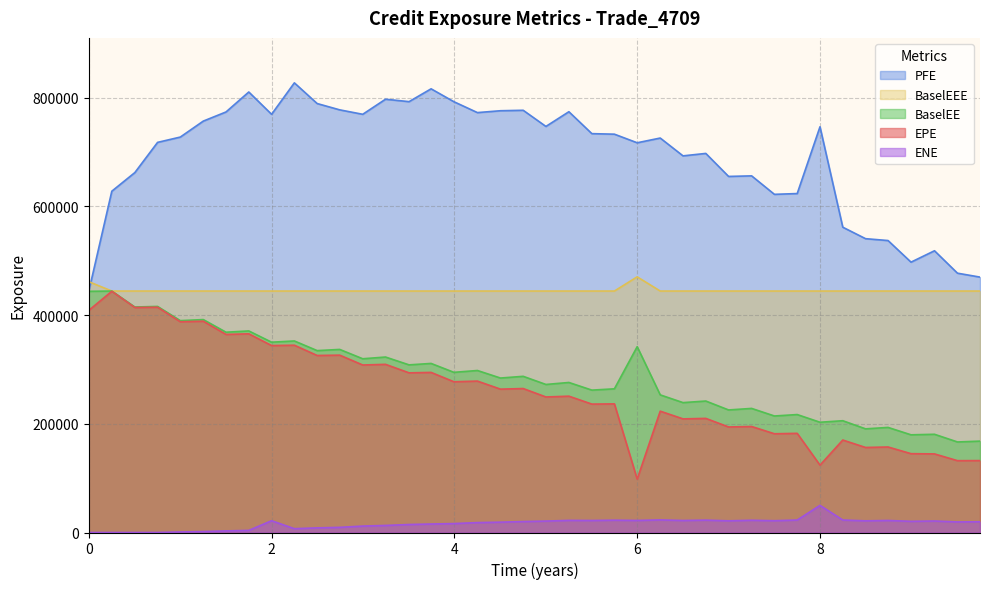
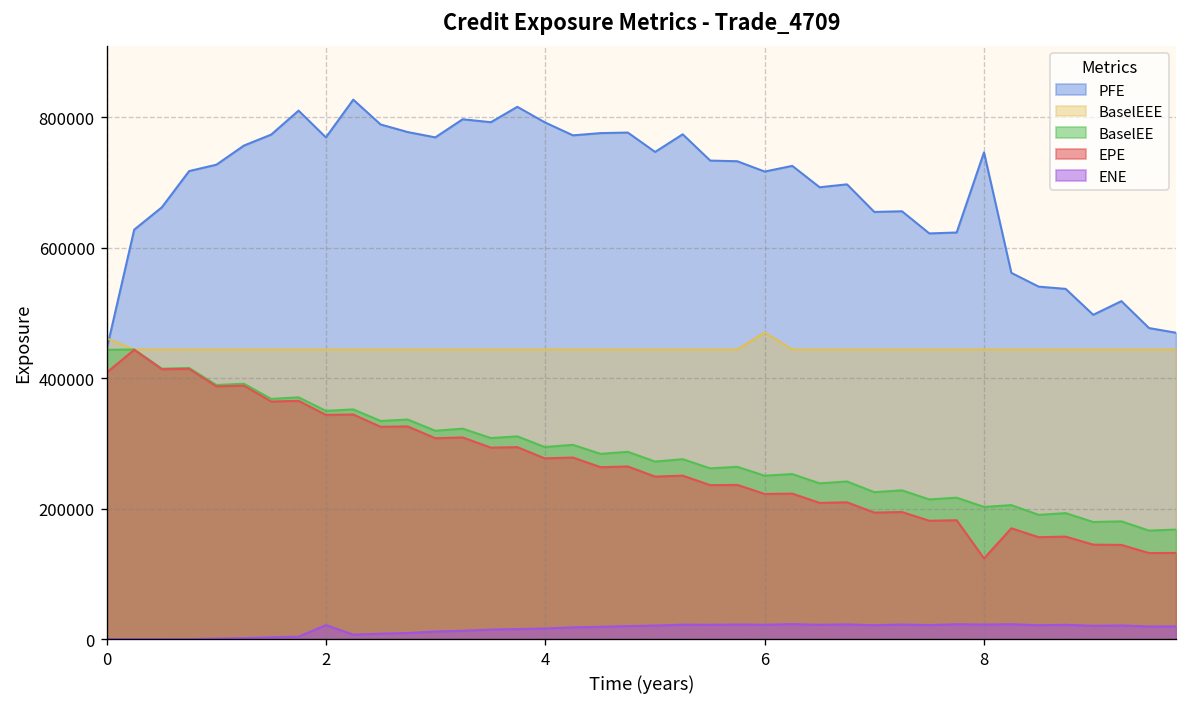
BaselEE, 6: 340000 -> 250000
EPE, 6: 100000 -> 220000
ENE, 8: 50000 -> 20000
